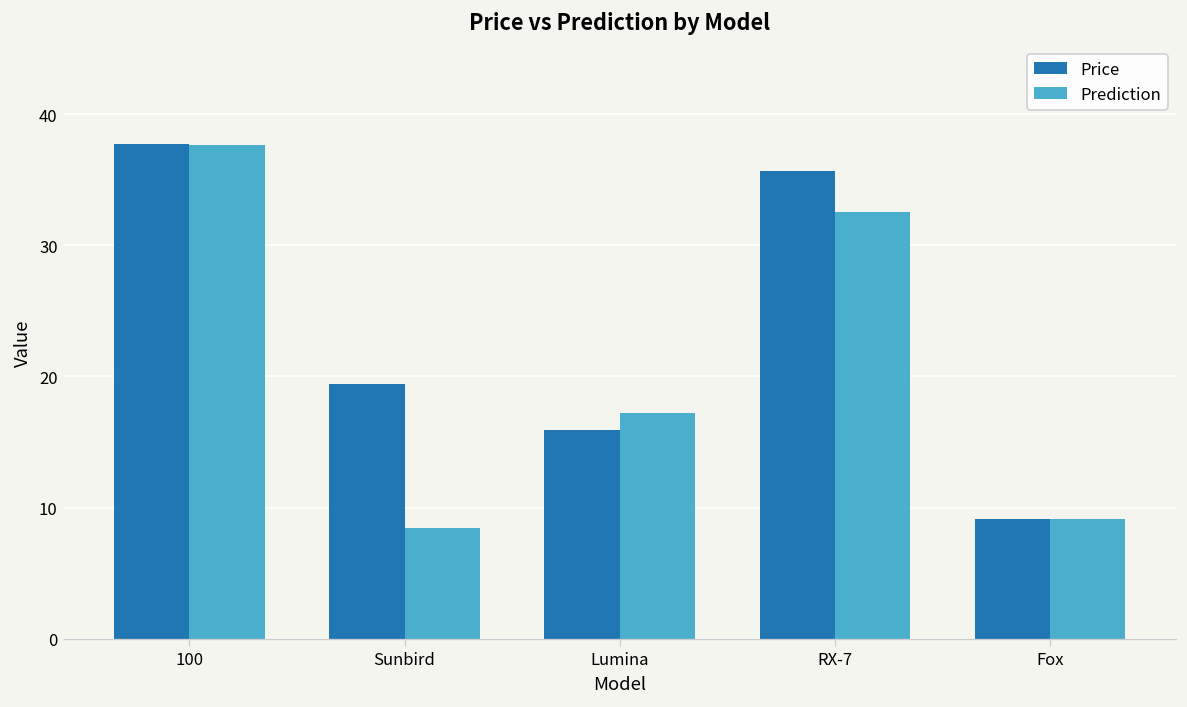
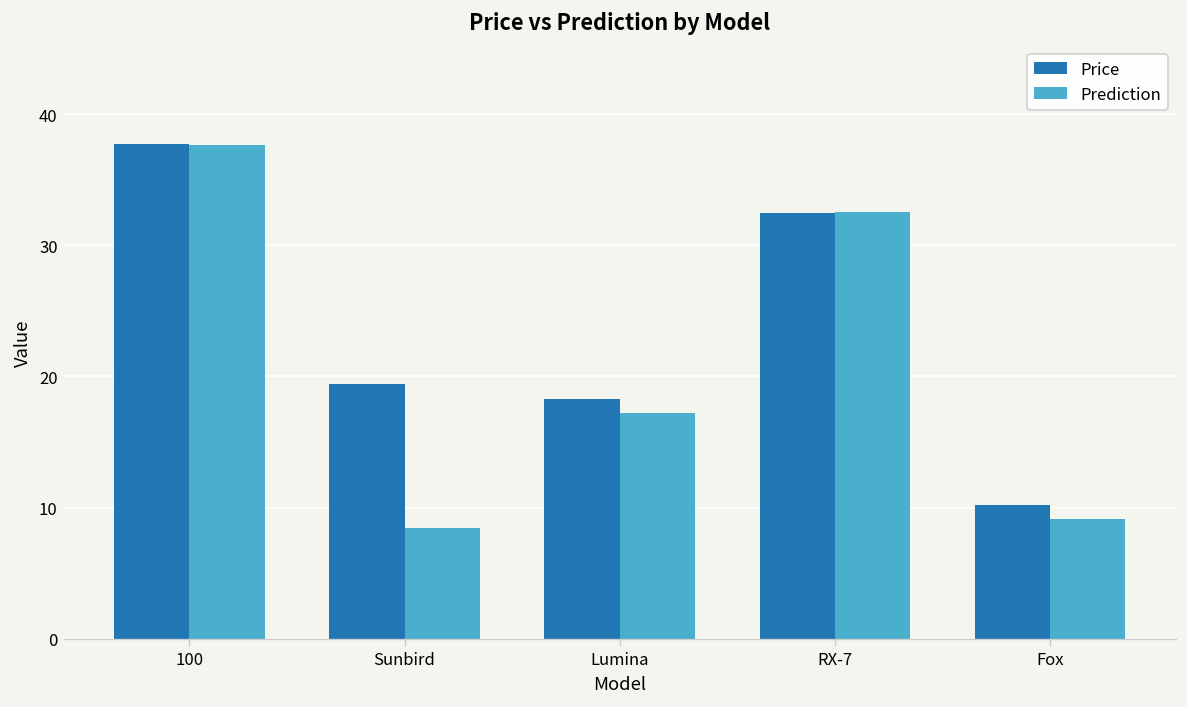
Price, Lumina: 15.9 -> 18.3
Price, RX-7: 35.7 -> 32.5
Price, Fox: 9.1 -> 10.2
